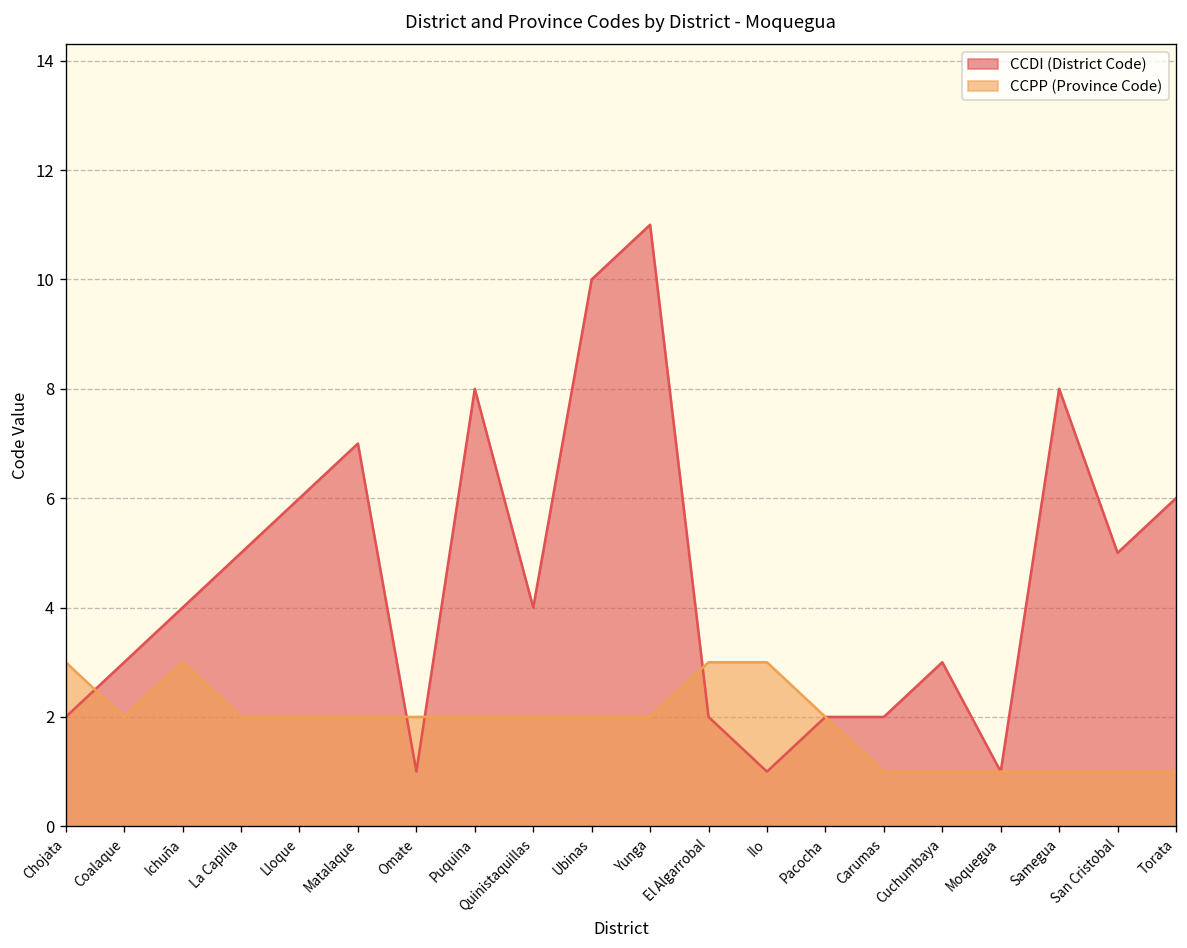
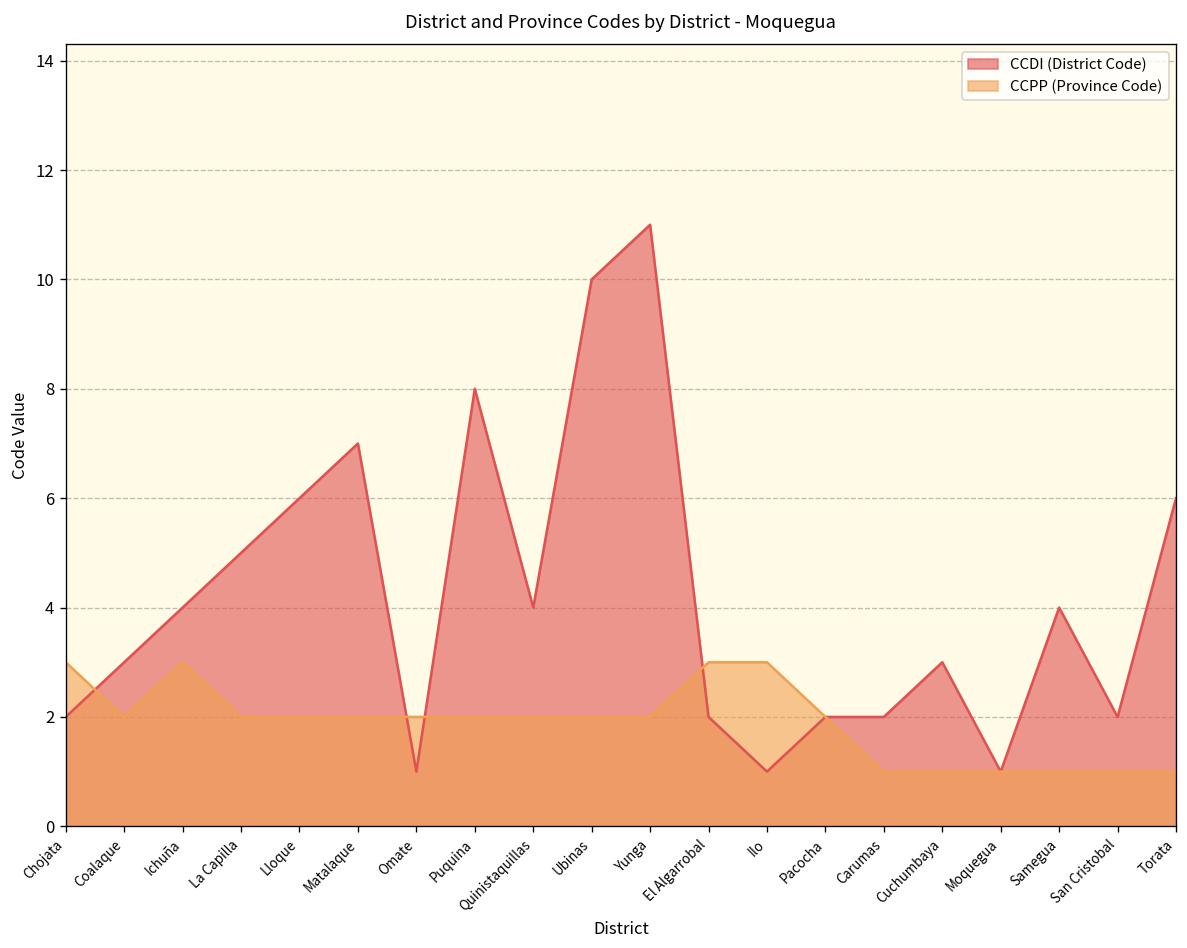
CCDI (District Code), Samegua: 8 -> 4
CCDI (District Code), San Cristobal: 5 -> 2
